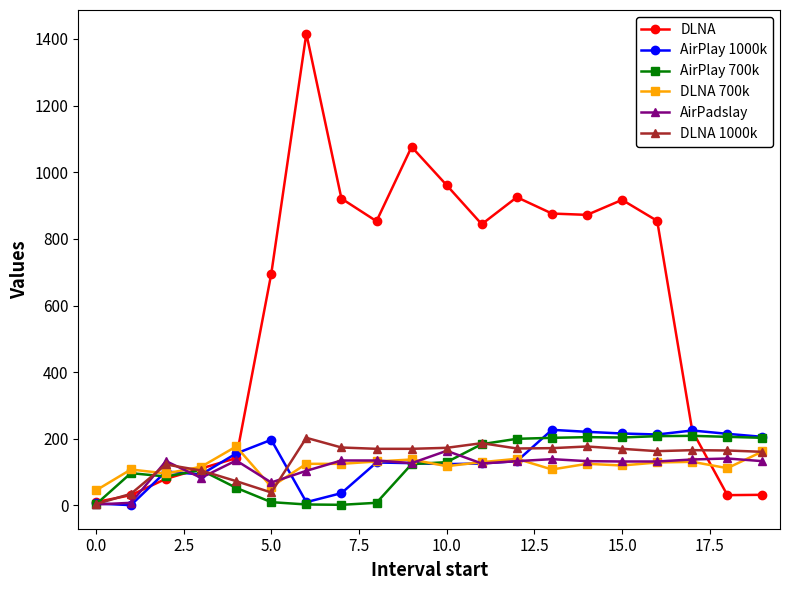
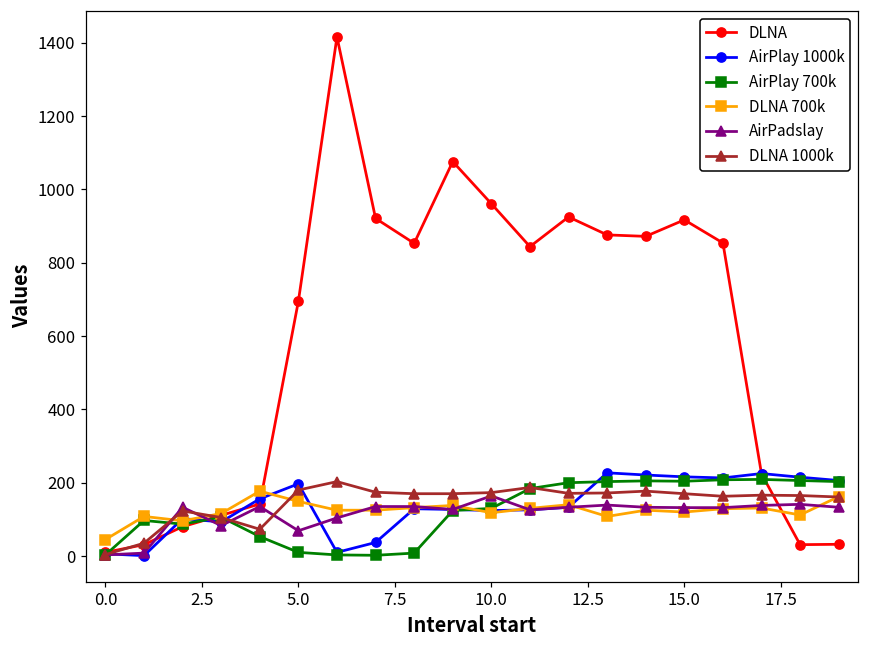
DLNA 700k, 5.0: 60 -> 150
DLNA 1000k, 5.0: 40 -> 180
